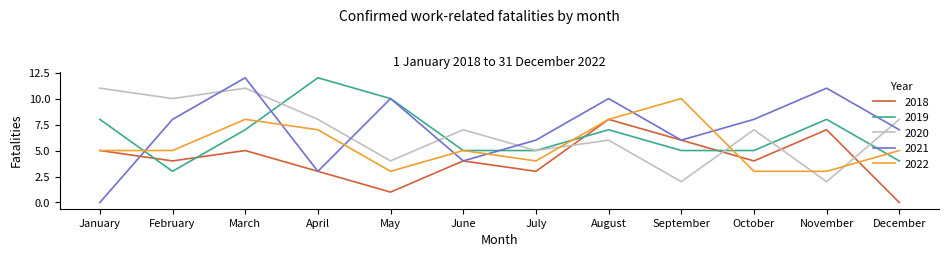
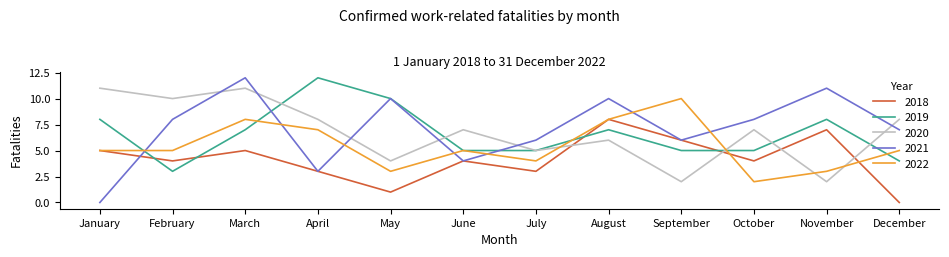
2022, October: 3 -> 2
